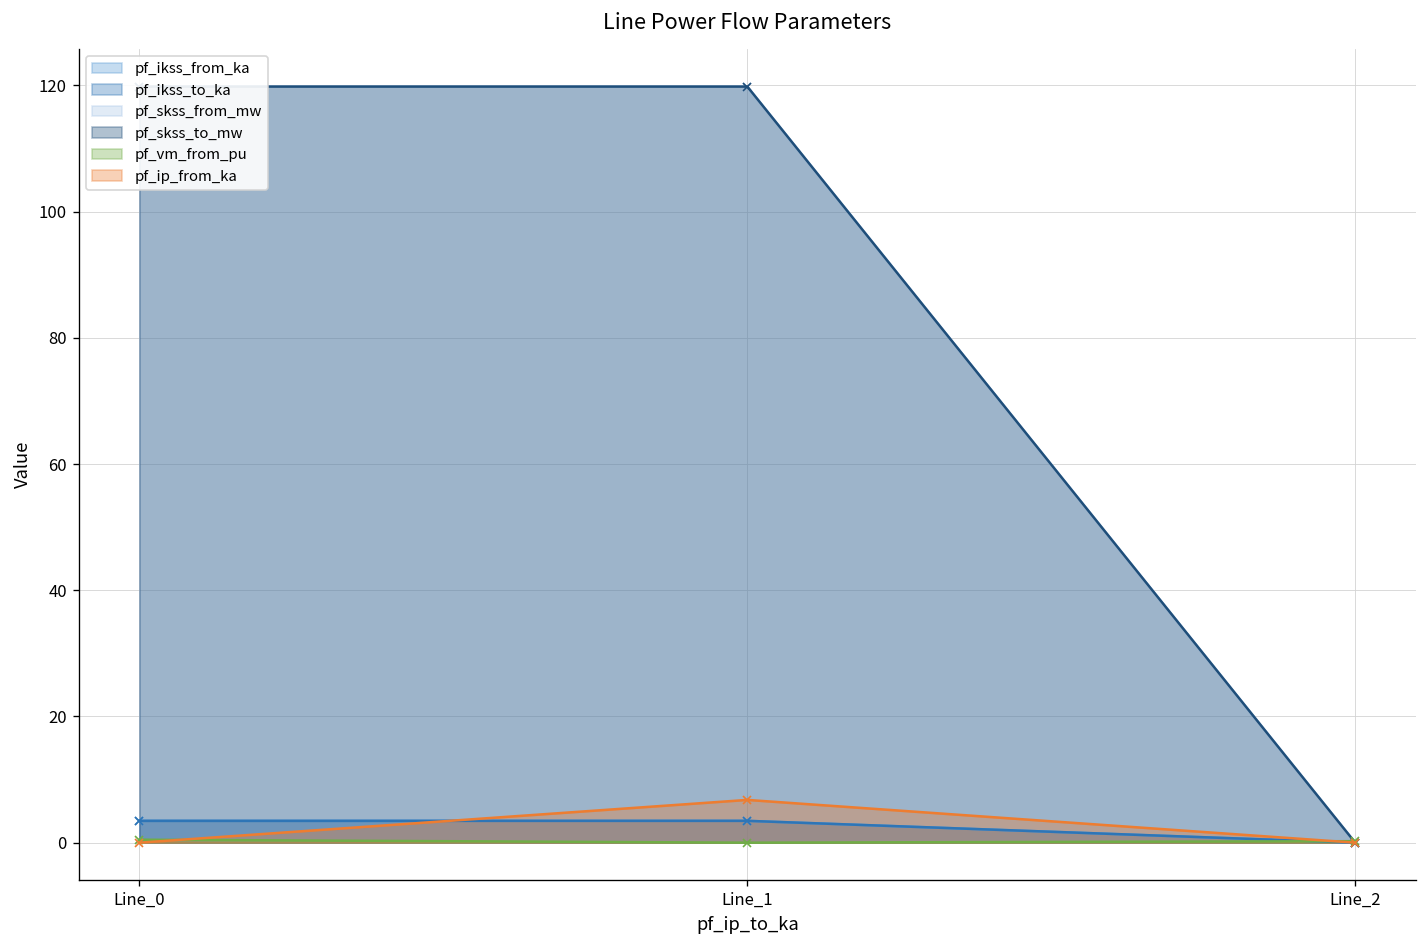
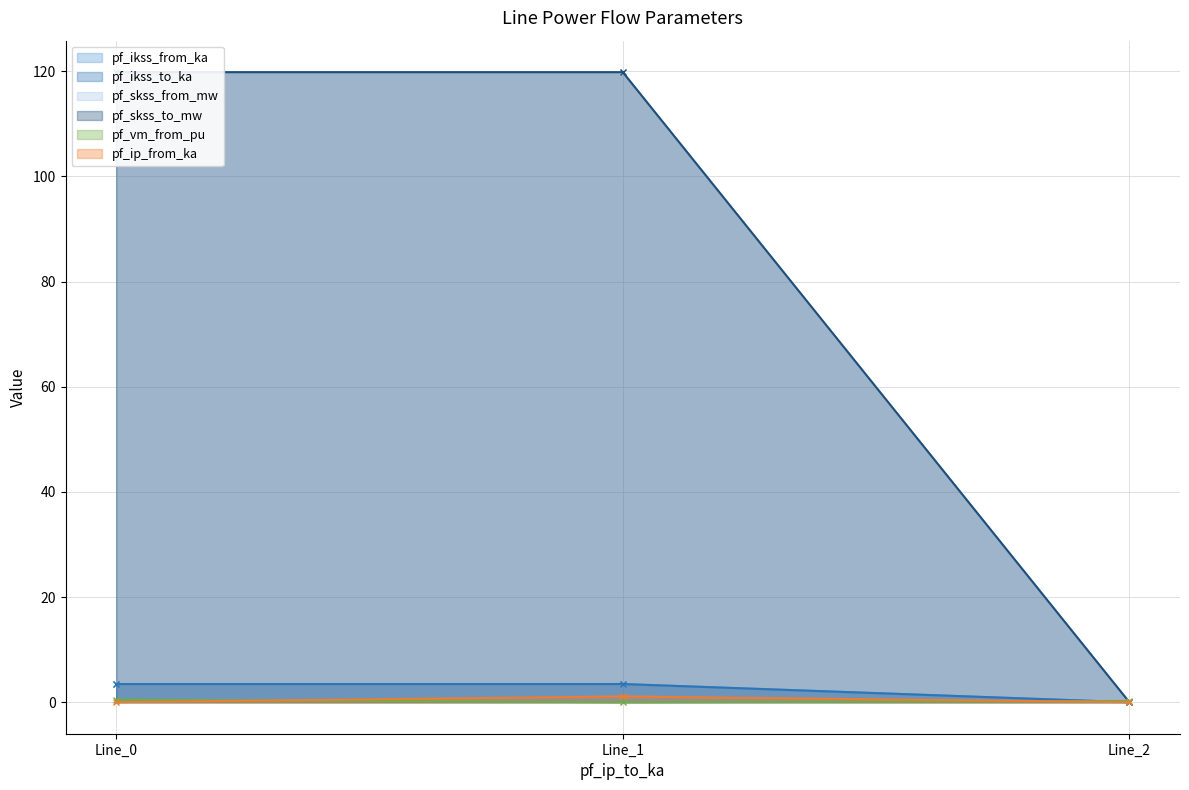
pf_ip_from_ka, Line_1: 7 -> 1
